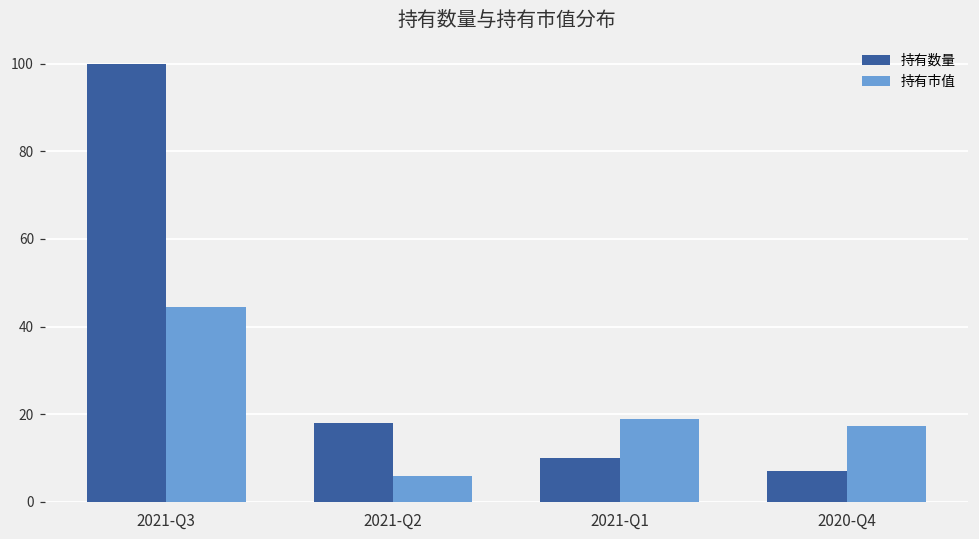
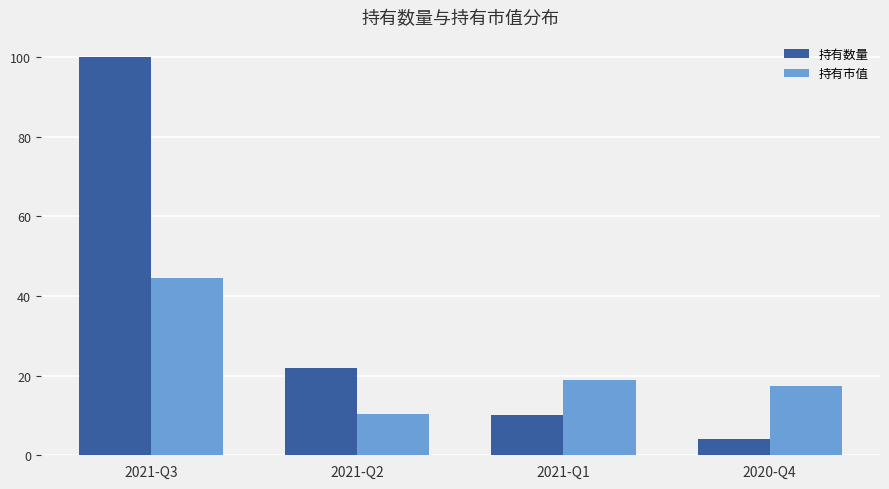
持有数量, 2021-Q2: 18 -> 22
持有市值, 2021-Q2: 6 -> 10
持有数量, 2020-Q4: 7 -> 4
